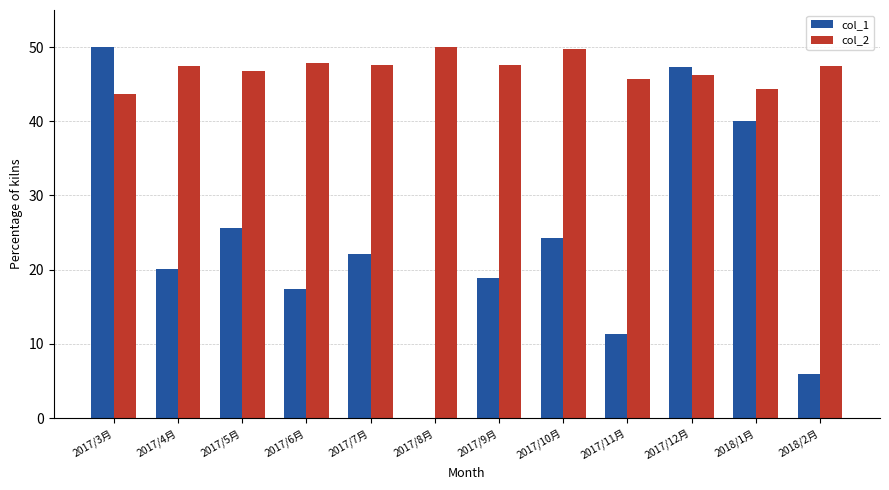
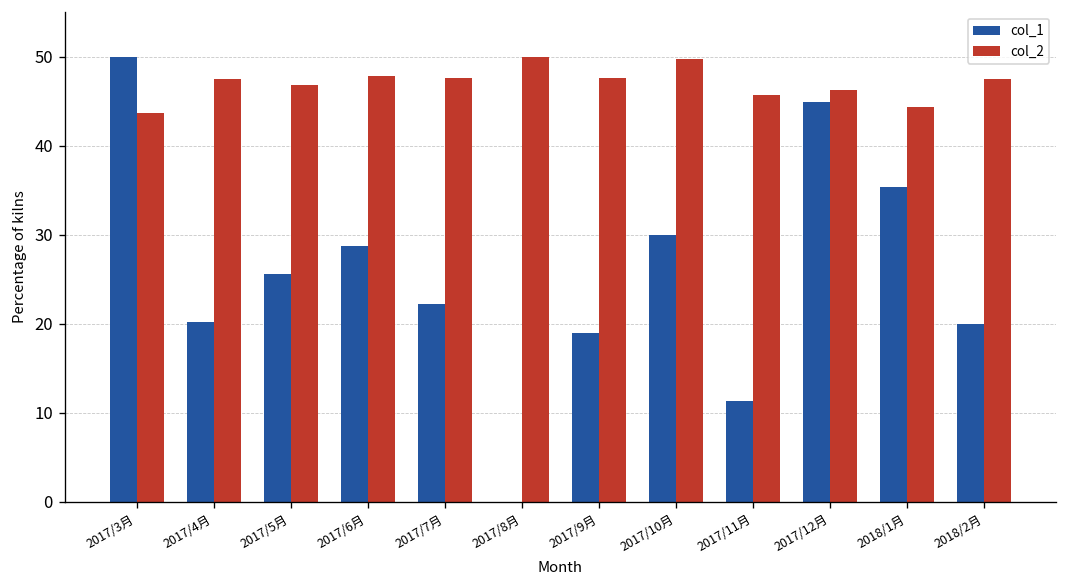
col_1, 2017/6月: 17 -> 29
col_1, 2017/10月: 24 -> 30
col_1, 2017/12月: 47 -> 45
col_1, 2018/1月: 40 -> 35
col_1, 2018/2月: 6 -> 20
